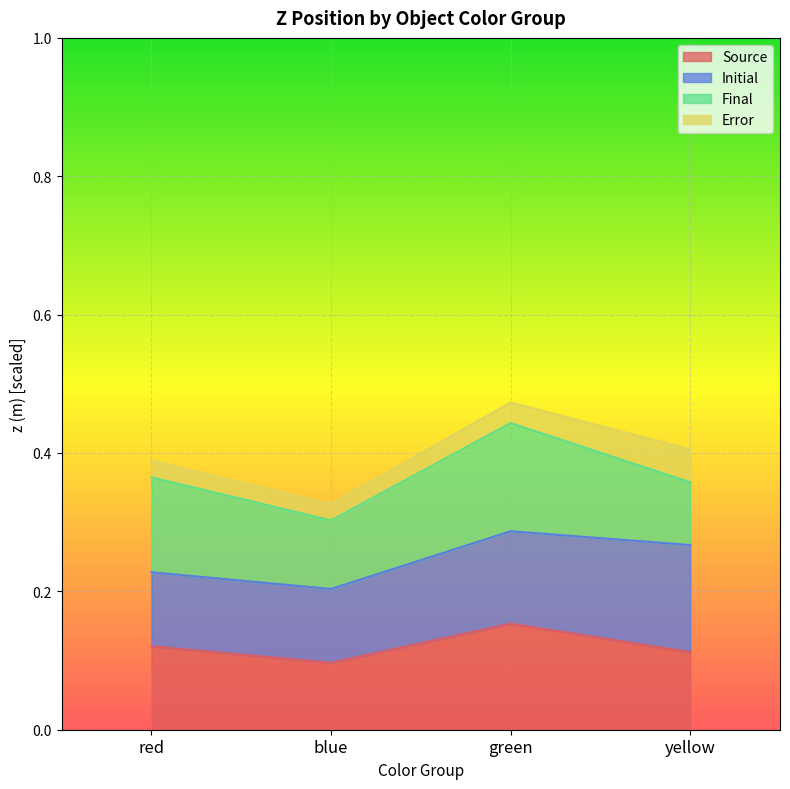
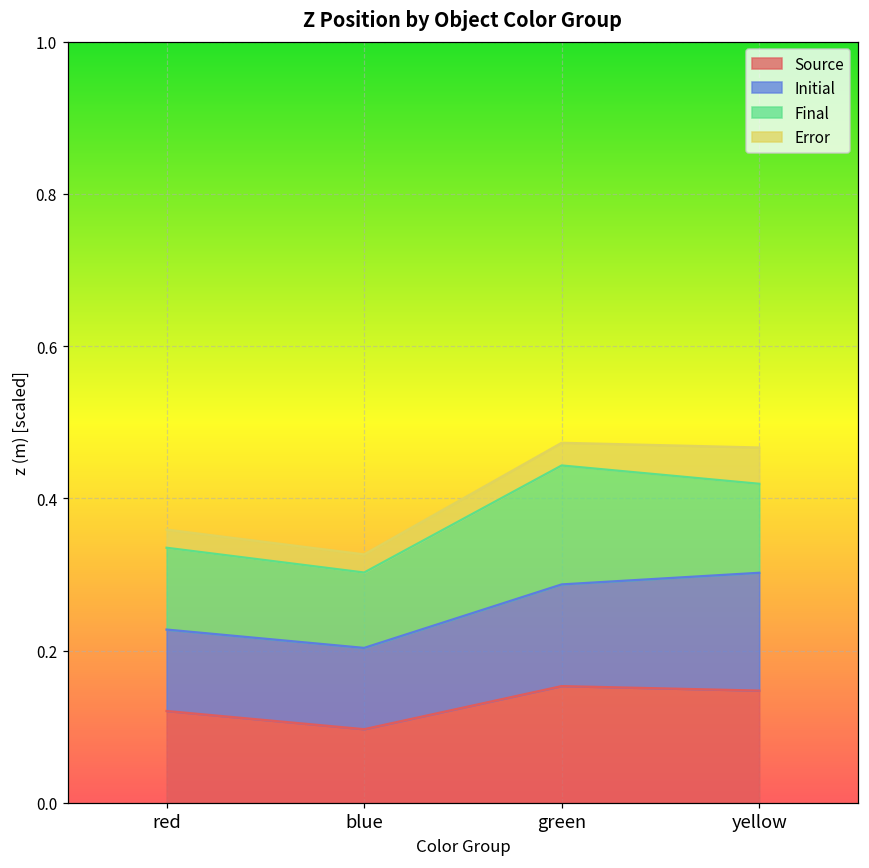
Final, red: 0.14 -> 0.11
Source, yellow: 0.11 -> 0.15
Final, yellow: 0.09 -> 0.12
